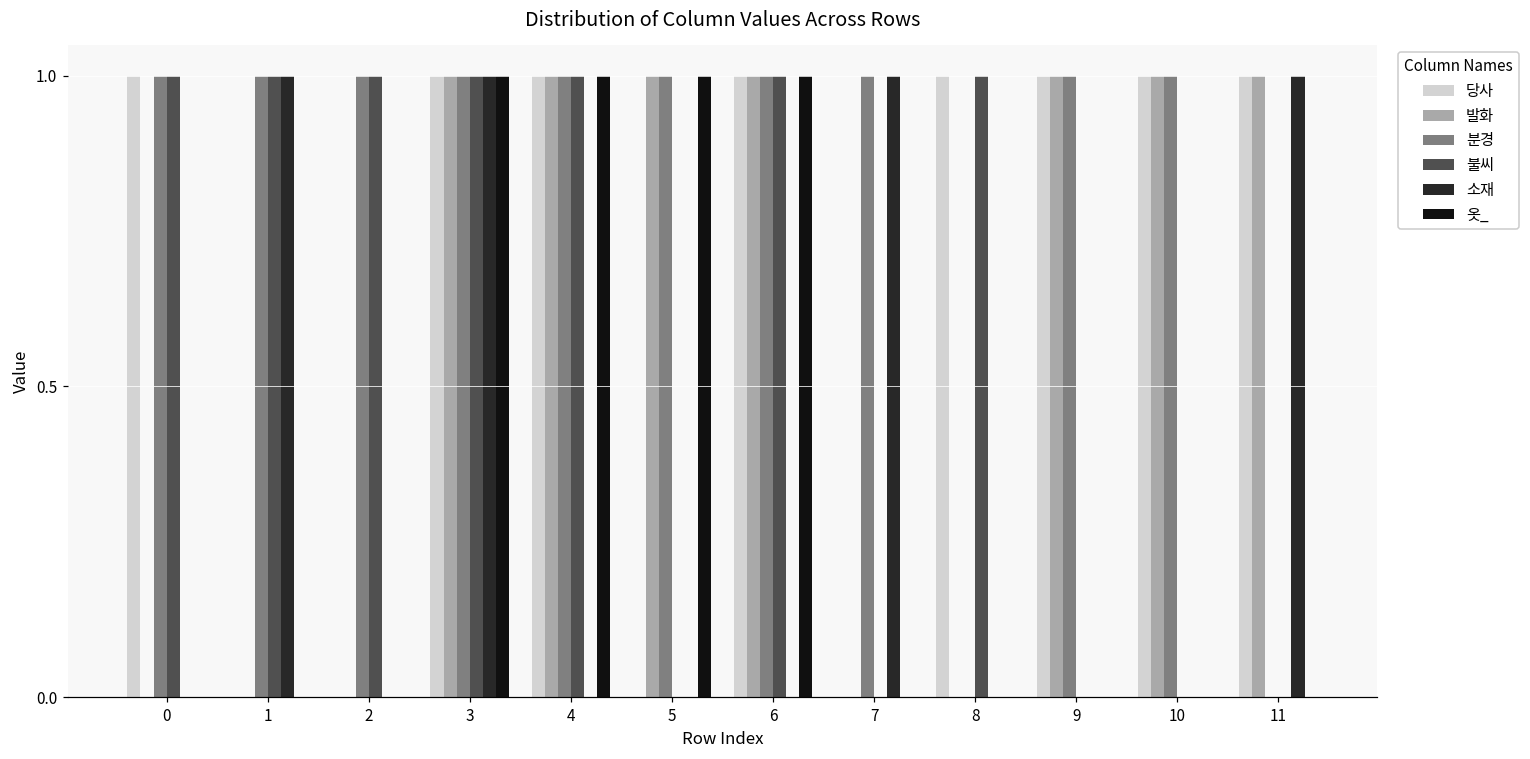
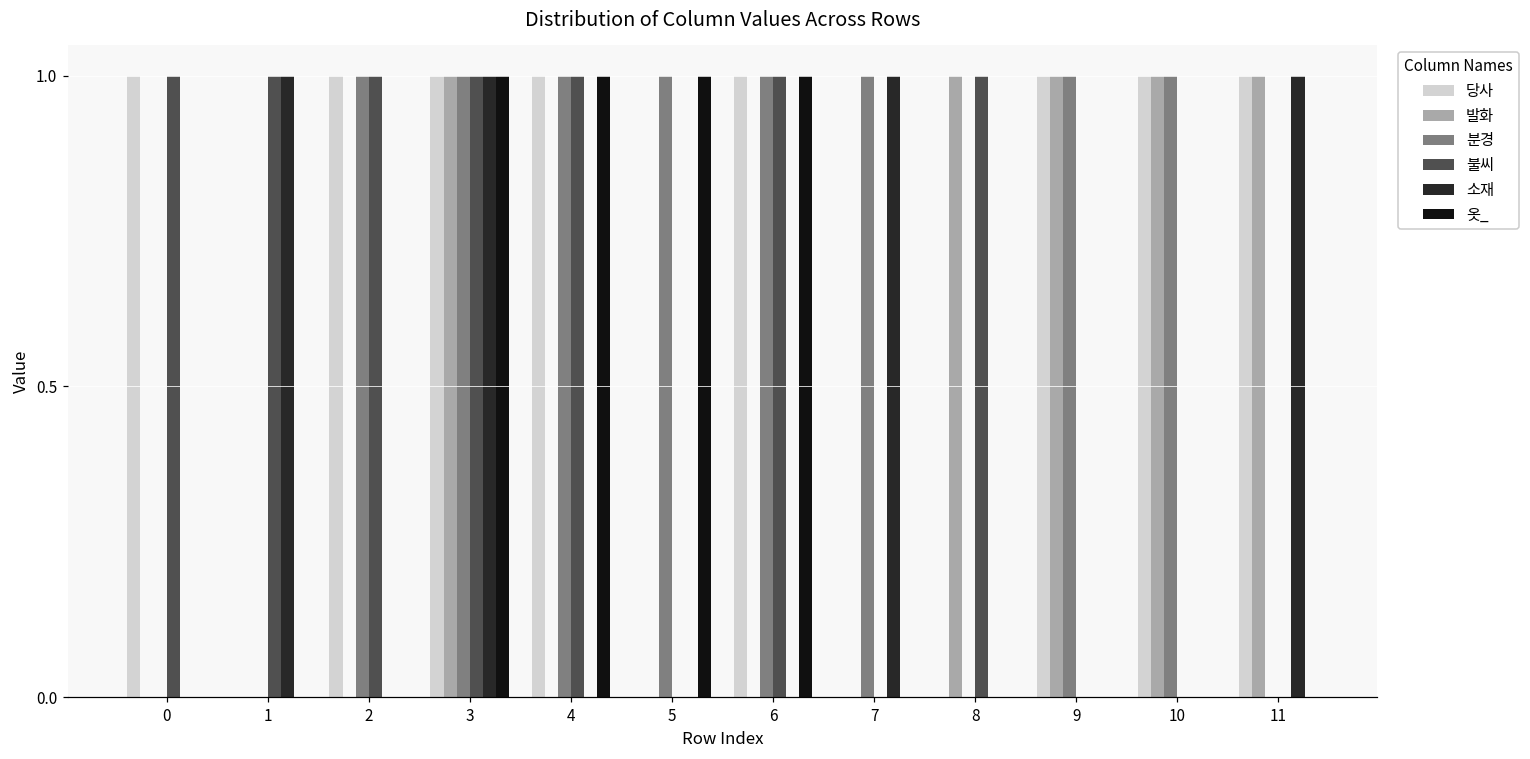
분경, 0: 1 -> 0
분경, 1: 1 -> 0
당사, 2: 0 -> 1
발화, 4: 1 -> 0
발화, 5: 1 -> 0
발화, 6: 1 -> 0
당사, 8: 1 -> 0
발화, 8: 0 -> 1
